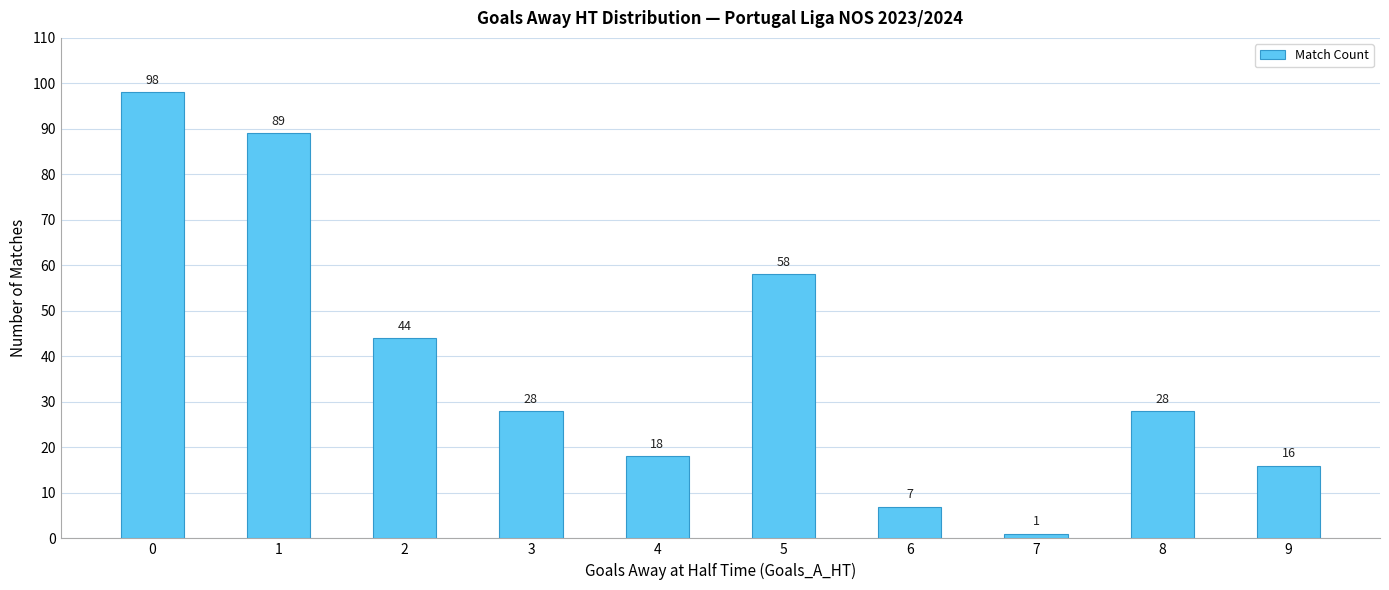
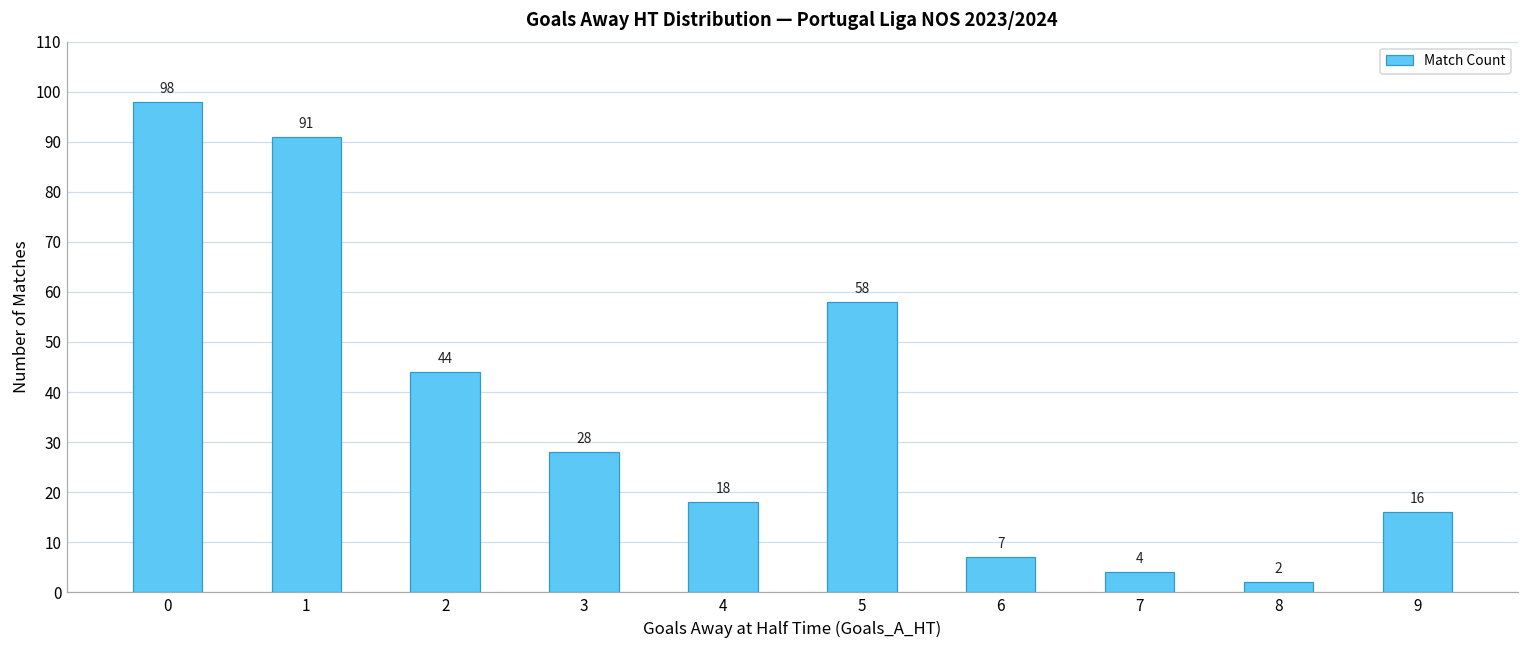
1: 89 -> 91
7: 1 -> 4
8: 28 -> 2
